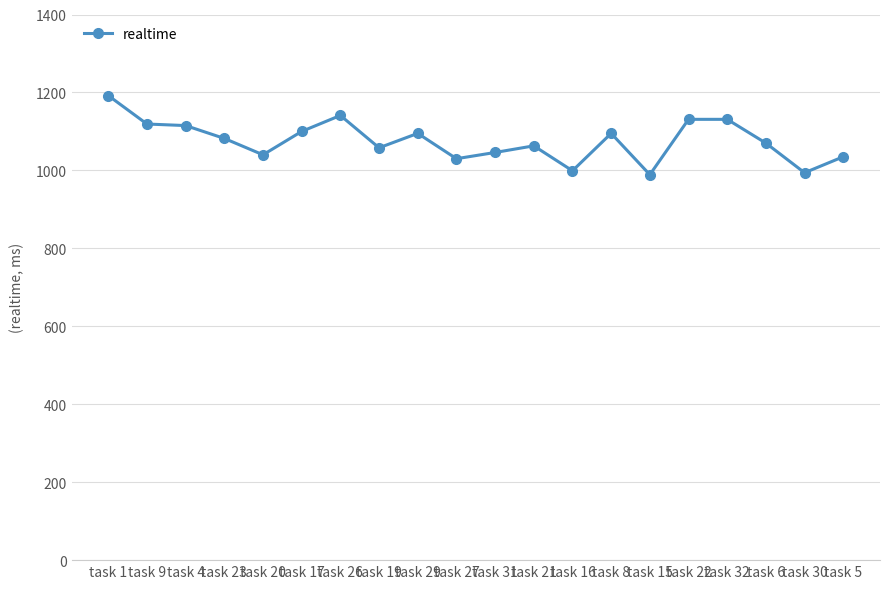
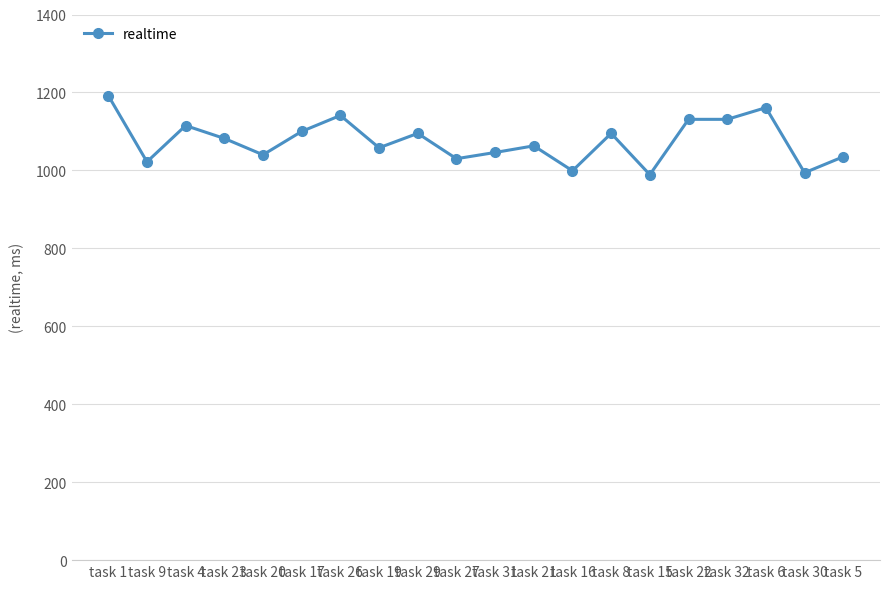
task 9: 1120 -> 1020
task 6: 1070 -> 1160
